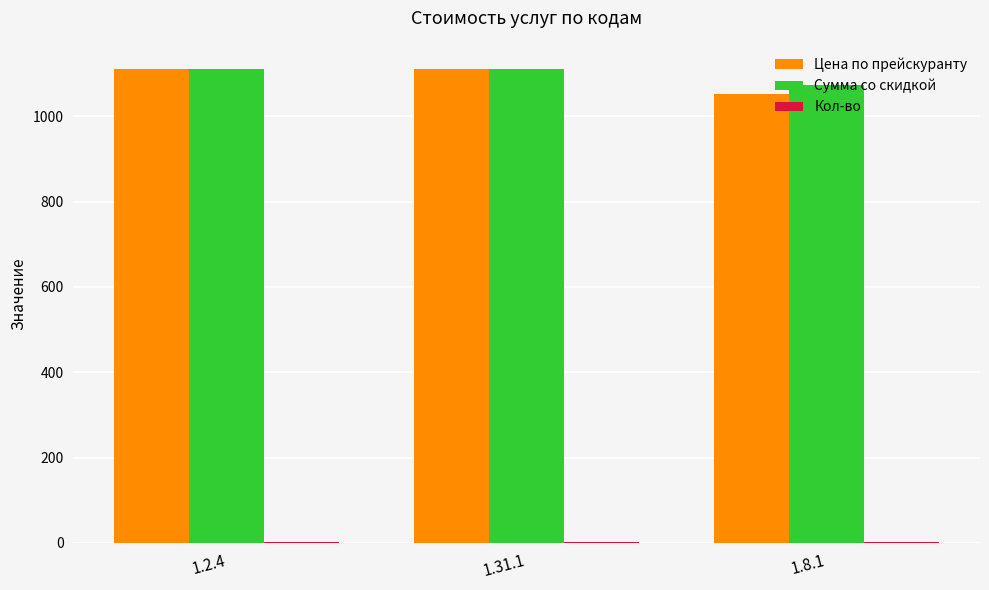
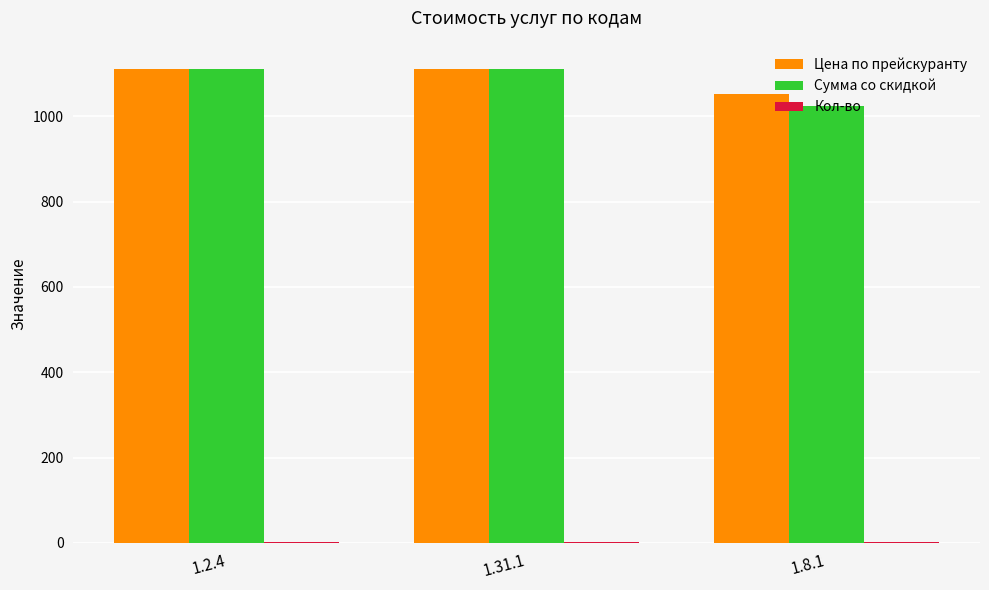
Сумма со скидкой, 1.8.1: 1070 -> 1020
